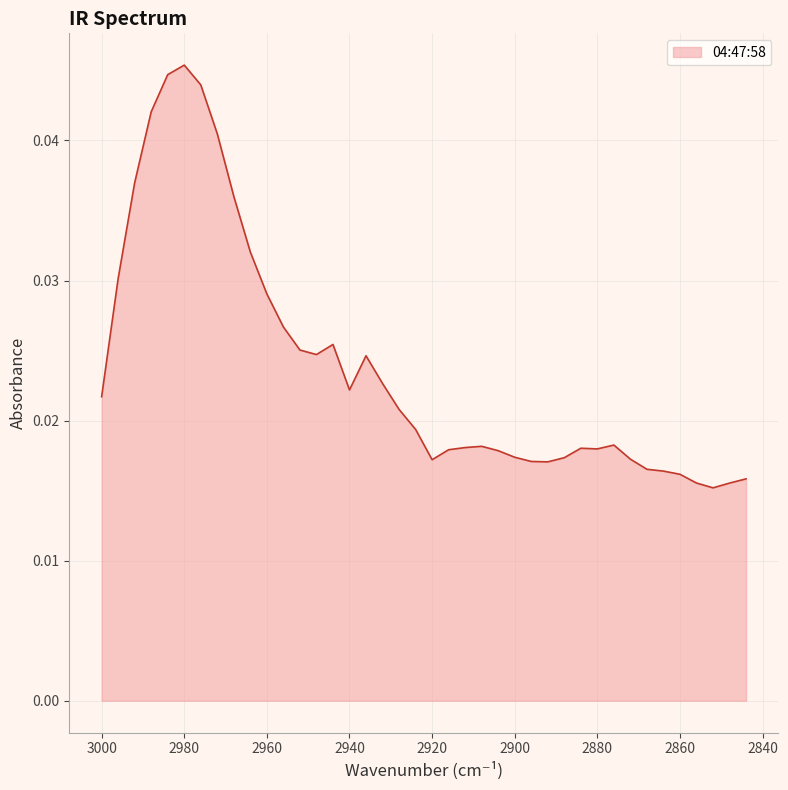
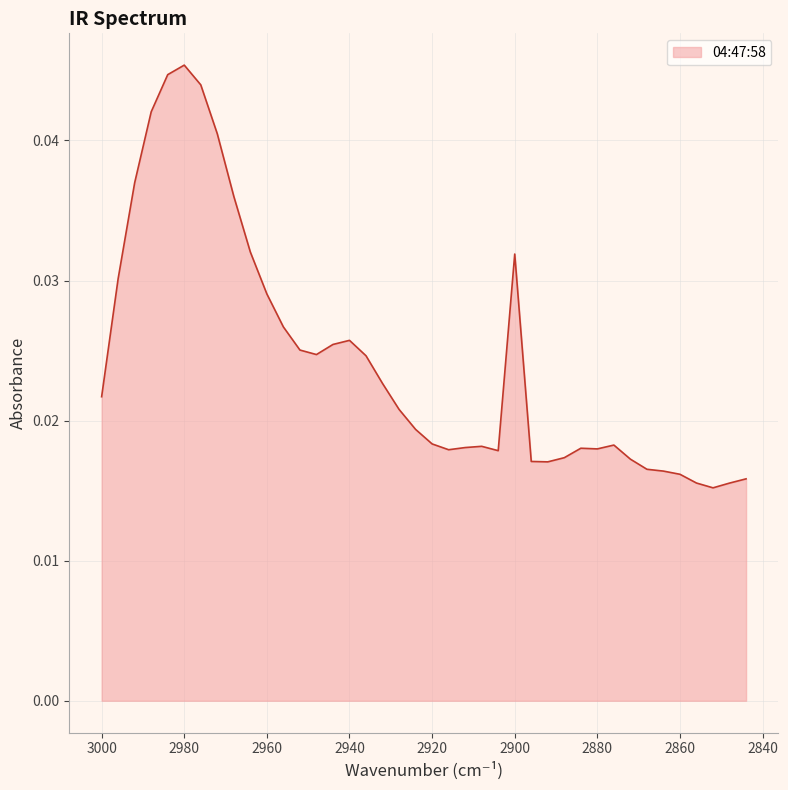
2940: 0.0222 -> 0.0257
2920: 0.0172 -> 0.0183
2900: 0.0174 -> 0.0319
